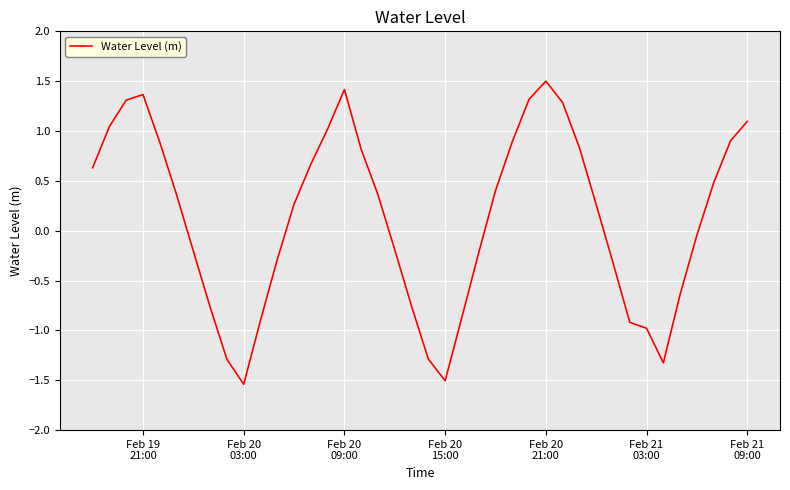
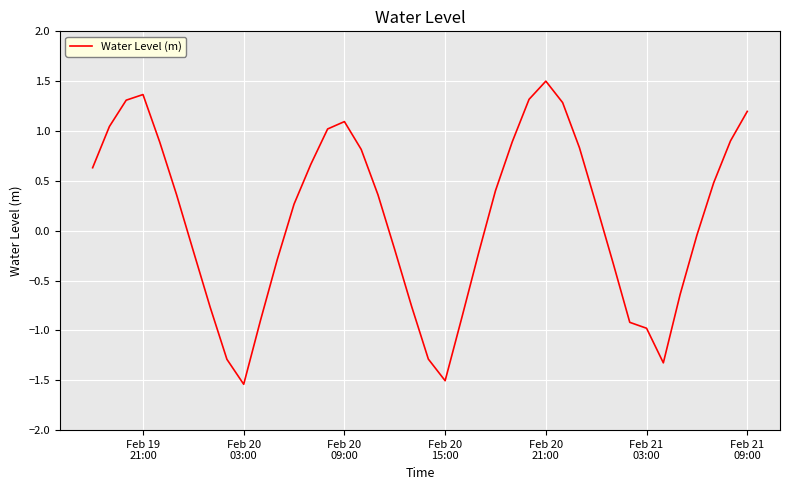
Feb 20 09:00: 1.4 -> 1.1
Feb 21 09:00: 1.1 -> 1.2
